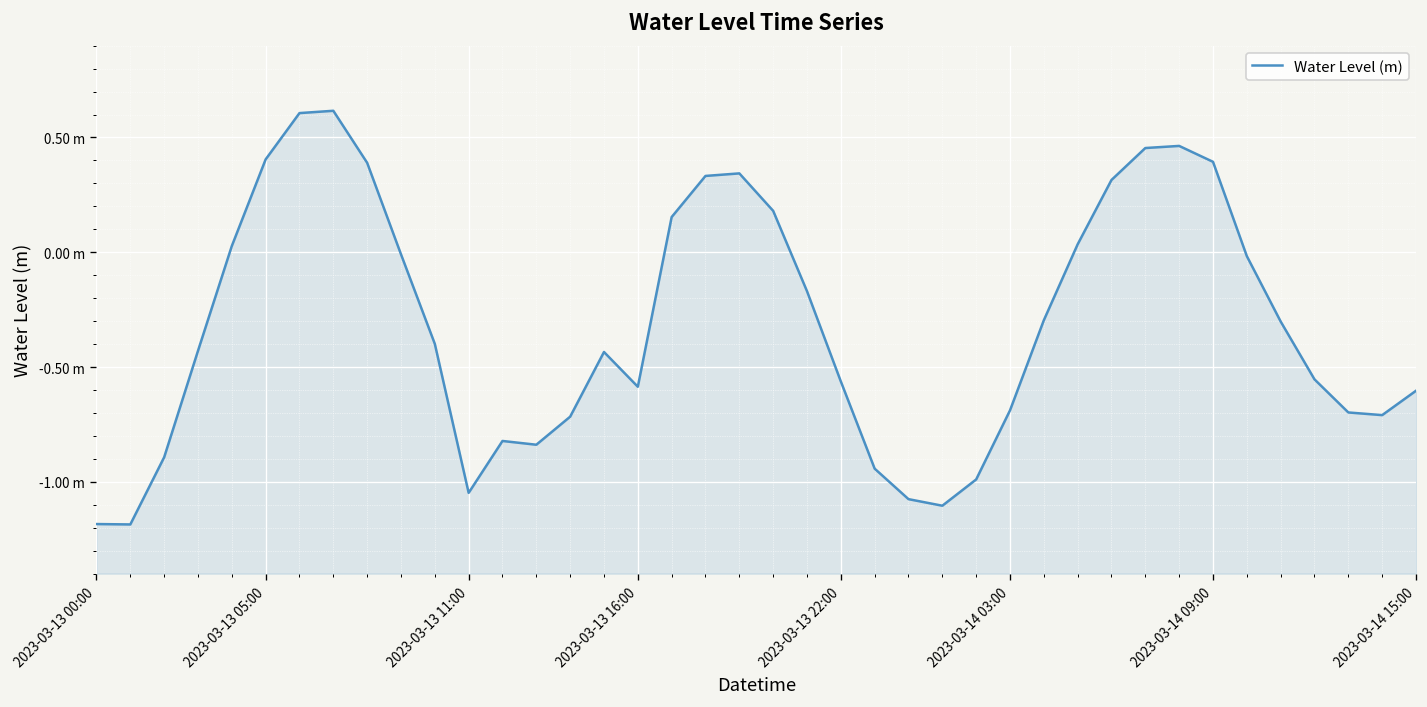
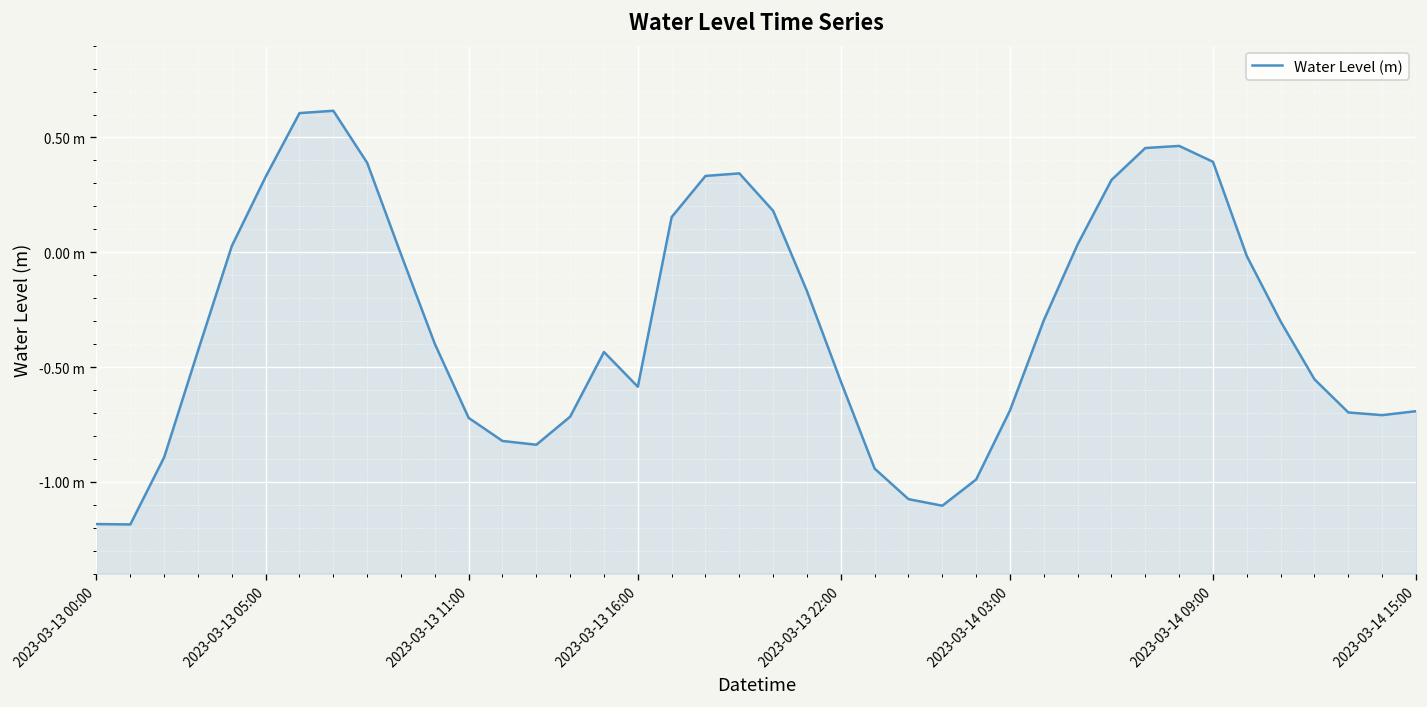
2023-03-13 05:00: 0.40 m -> 0.33 m
2023-03-13 11:00: -1.05 m -> -0.72 m
2023-03-14 15:00: -0.60 m -> -0.69 m
